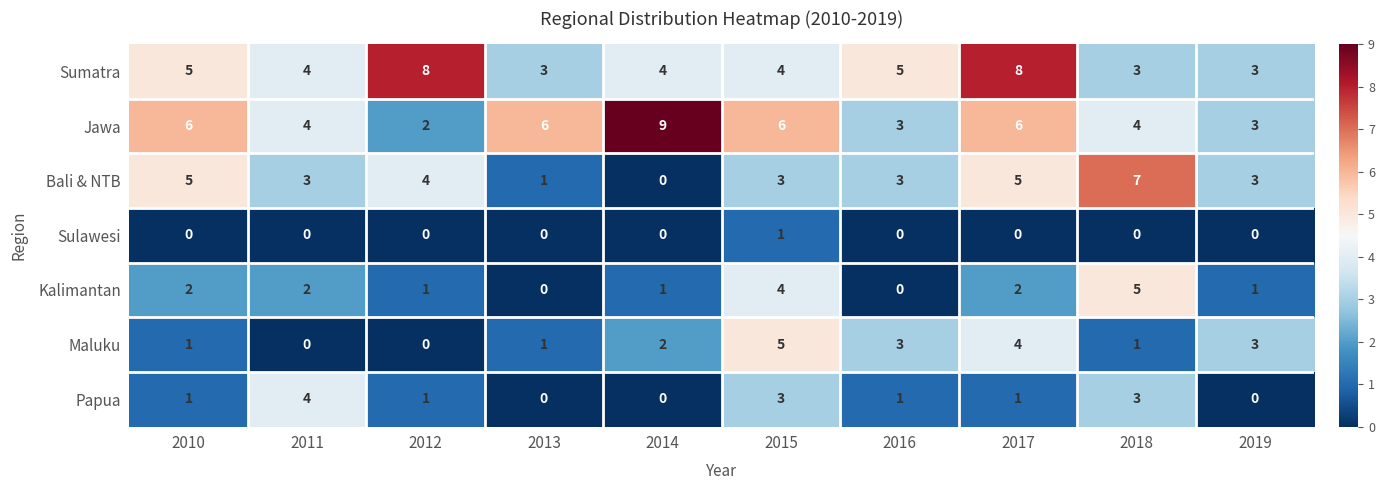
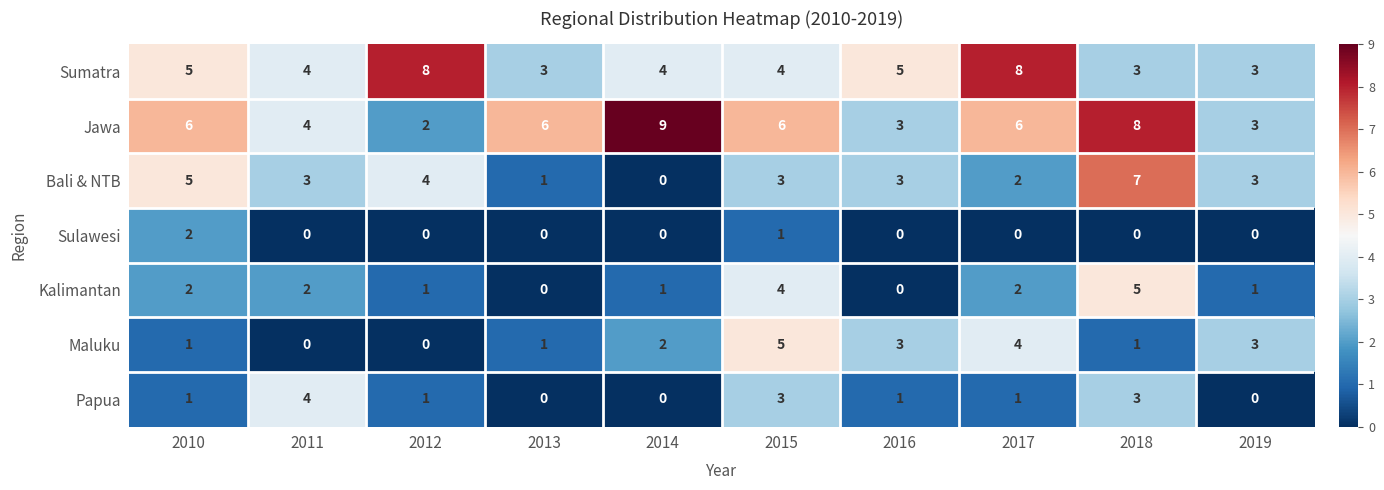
Jawa, 2018: 4 -> 8
Bali & NTB, 2017: 5 -> 2
Sulawesi, 2010: 0 -> 2
